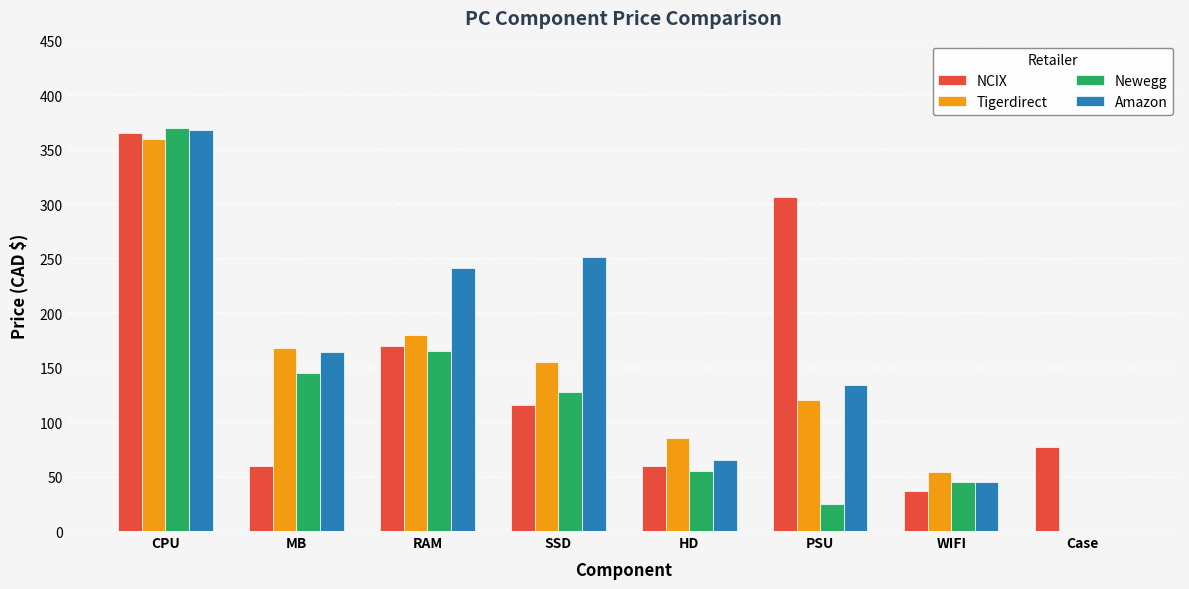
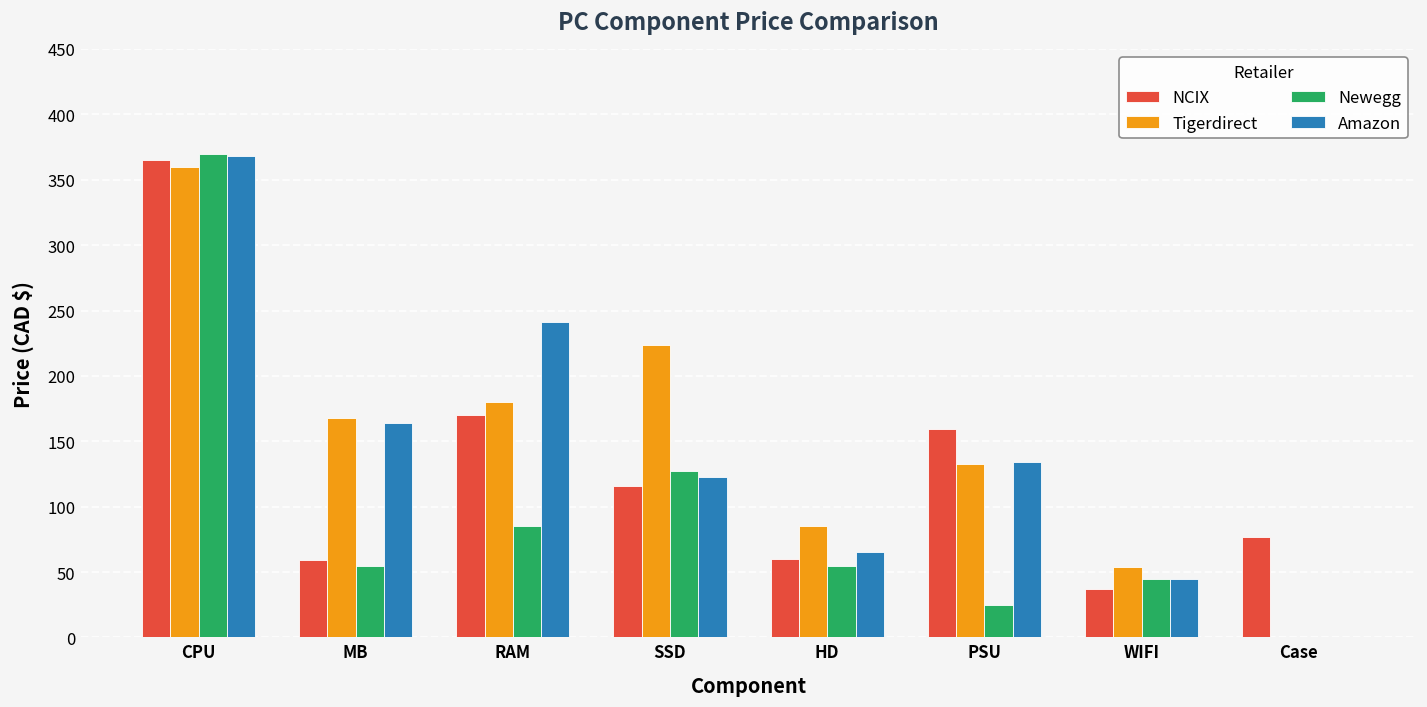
Newegg, MB: 145 -> 55
Newegg, RAM: 165 -> 85
Tigerdirect, SSD: 155 -> 223
Amazon, SSD: 251 -> 123
NCIX, PSU: 307 -> 159
Tigerdirect, PSU: 120 -> 133
